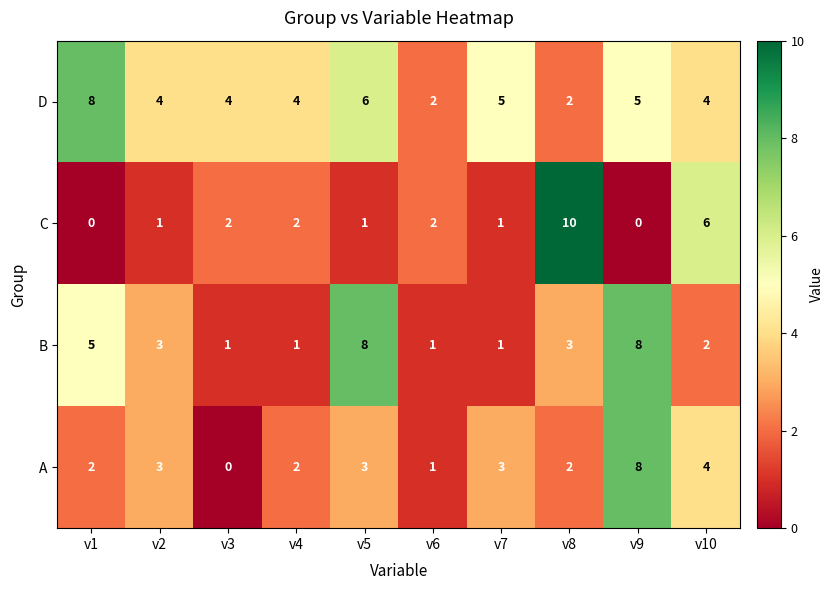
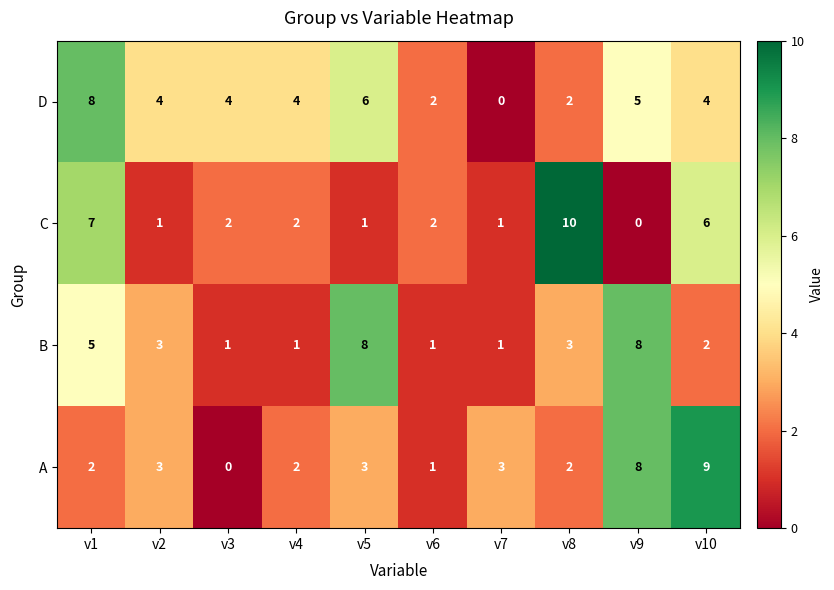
D, v7: 5 -> 0
C, v1: 0 -> 7
A, v10: 4 -> 9
